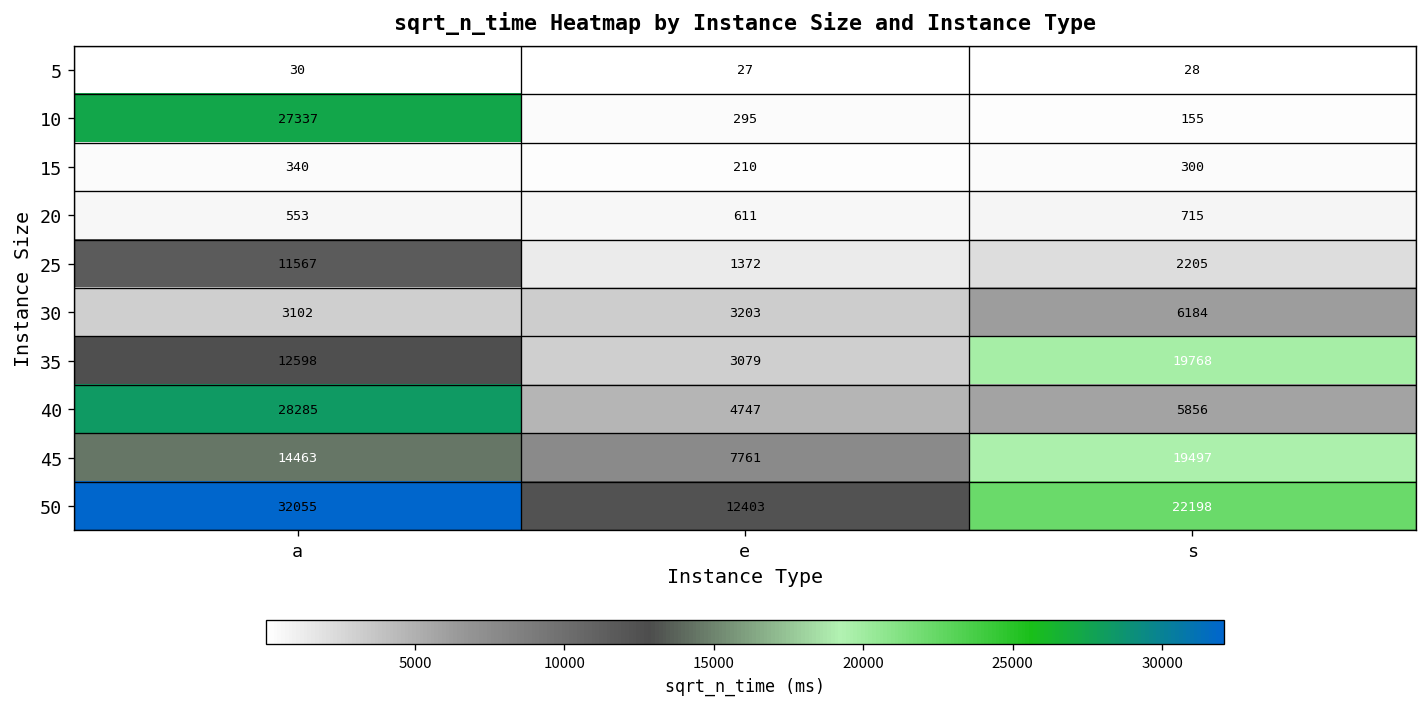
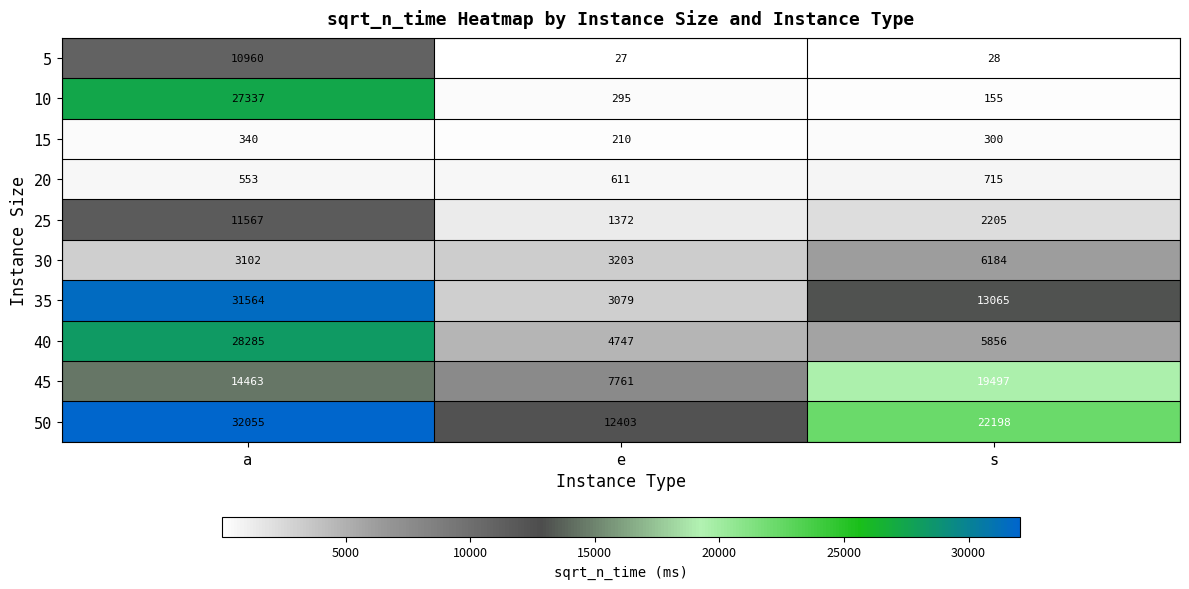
5, a: 30 -> 10960
35, a: 12598 -> 31564
35, s: 19768 -> 13065
